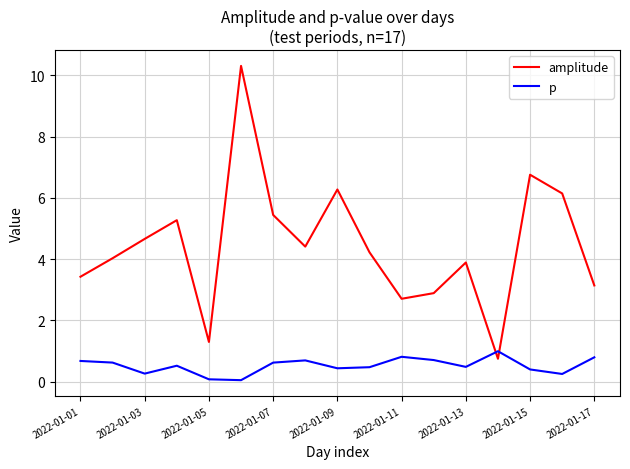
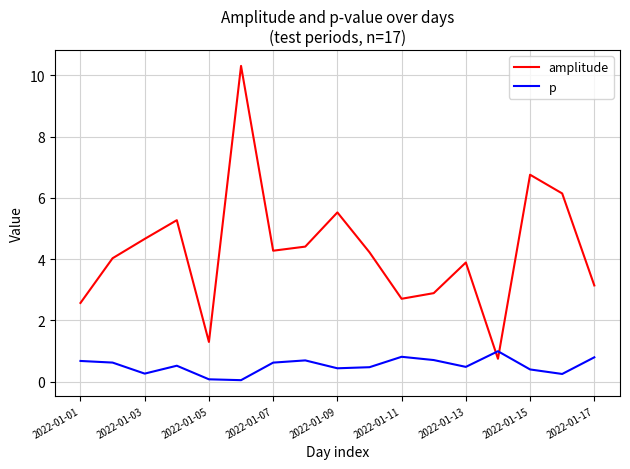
amplitude, 2022-01-01: 3.4 -> 2.6
amplitude, 2022-01-07: 5.4 -> 4.3
amplitude, 2022-01-09: 6.3 -> 5.5
